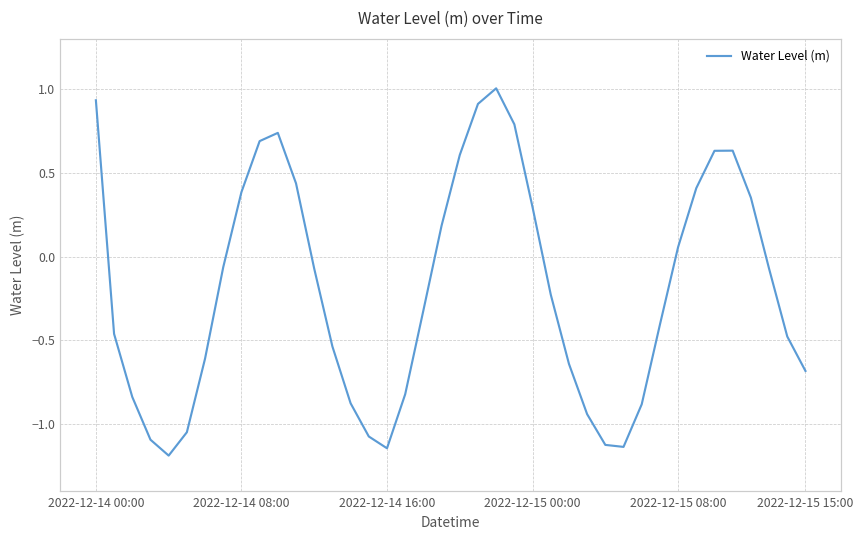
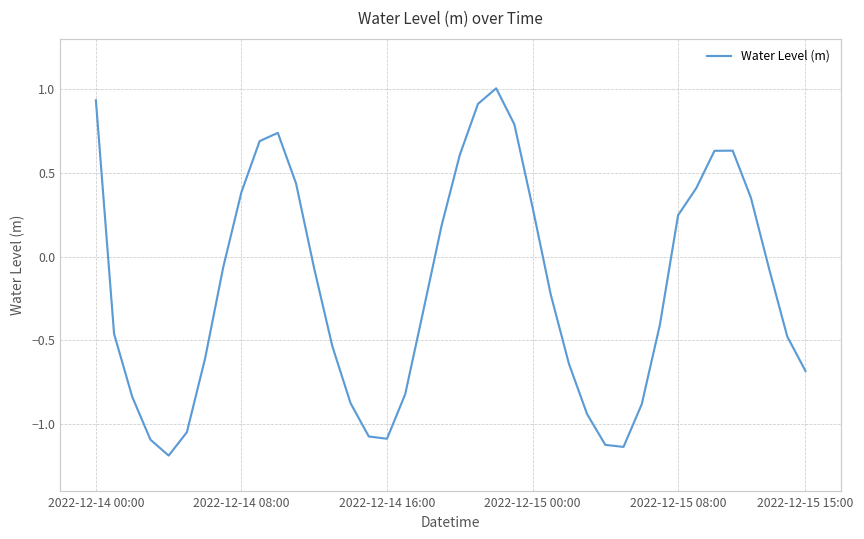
2022-12-14 16:00: -1.14 -> -1.09
2022-12-15 08:00: 0.06 -> 0.25
